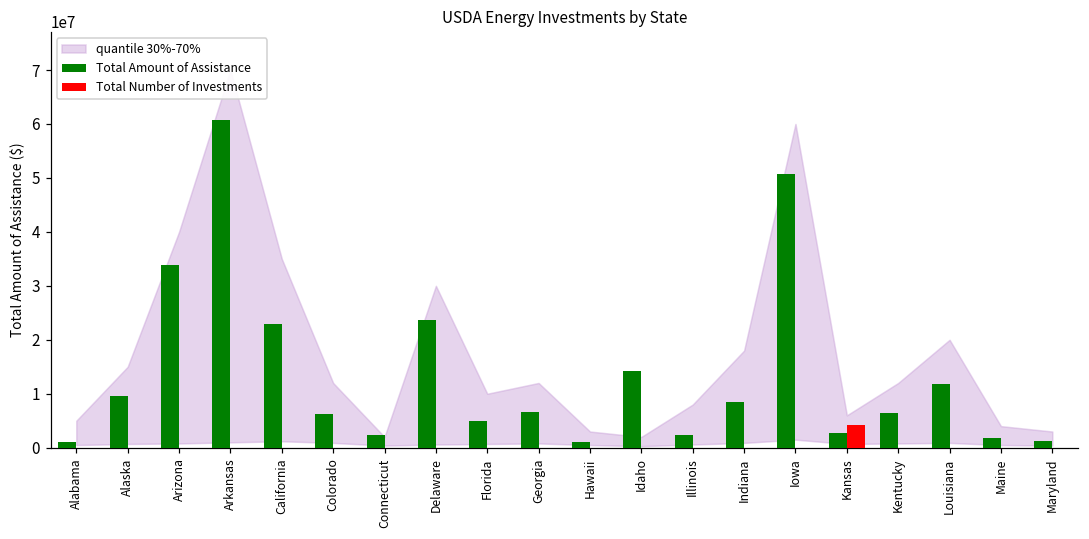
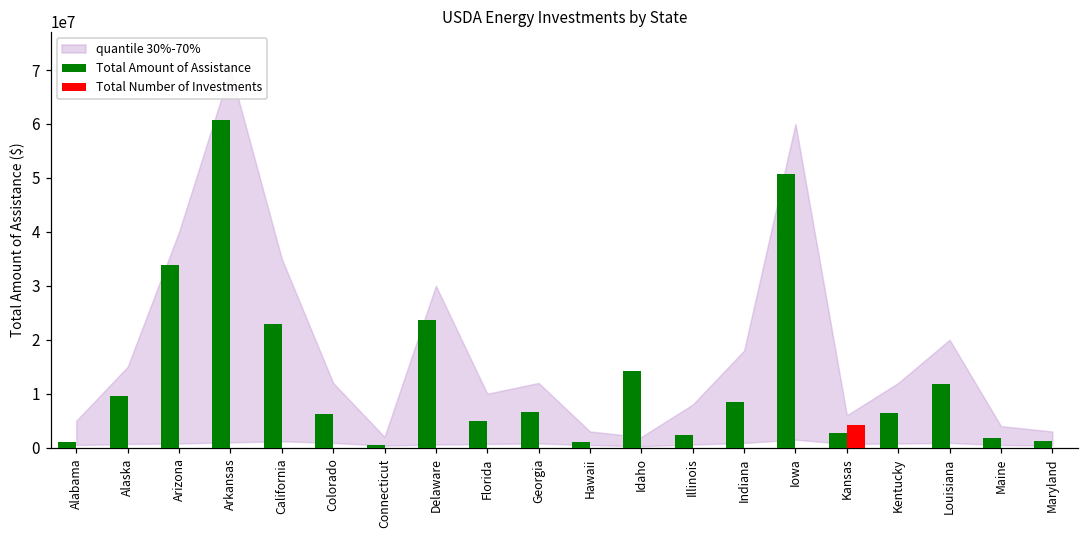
Total Amount of Assistance, Connecticut: 2000000 -> 0
